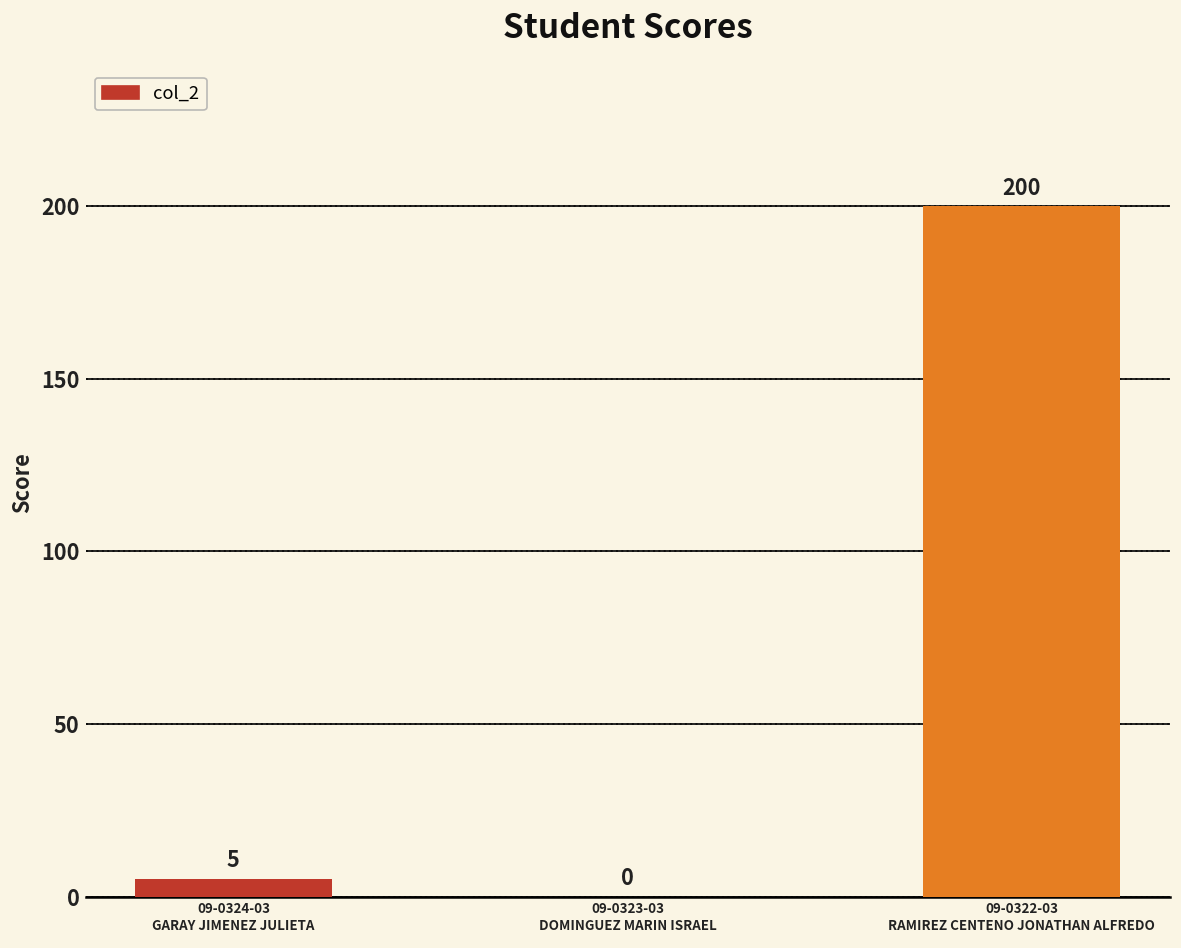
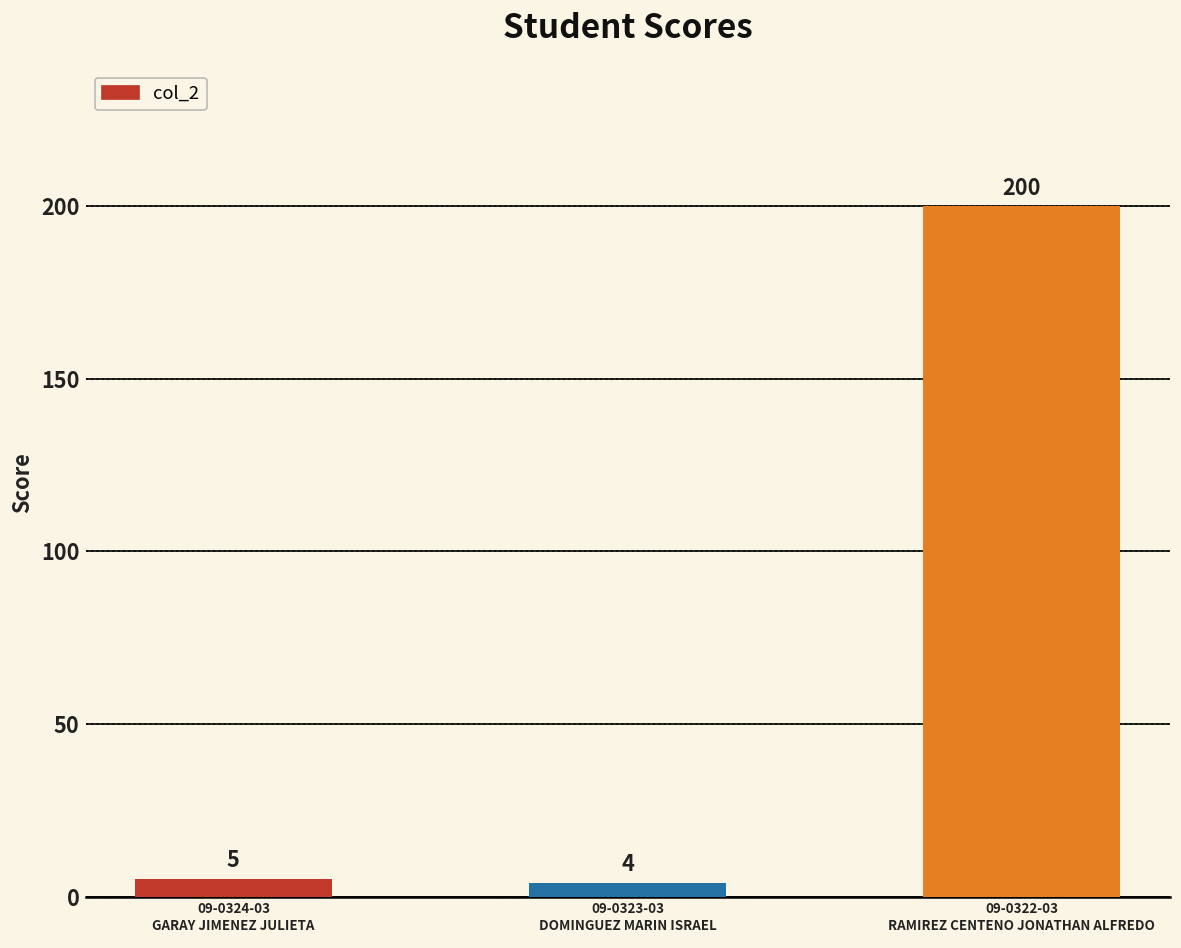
09-0323-03 DOMINGUEZ MARIN ISRAEL: 0 -> 4
